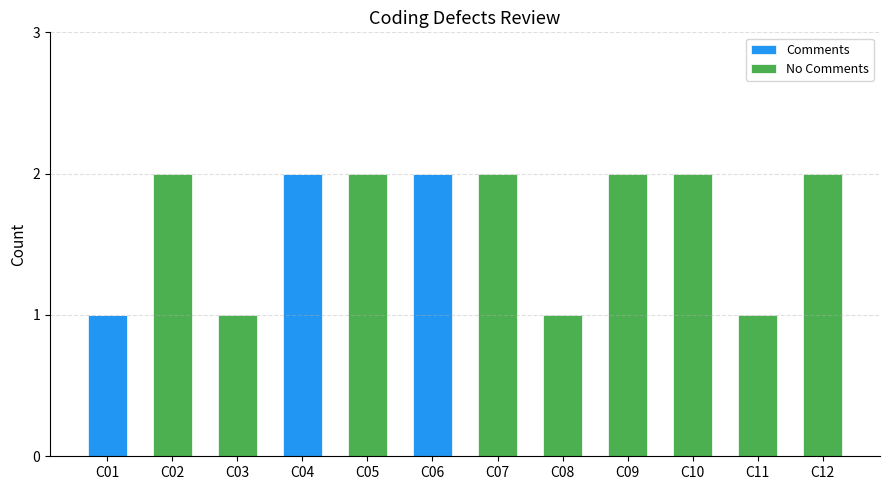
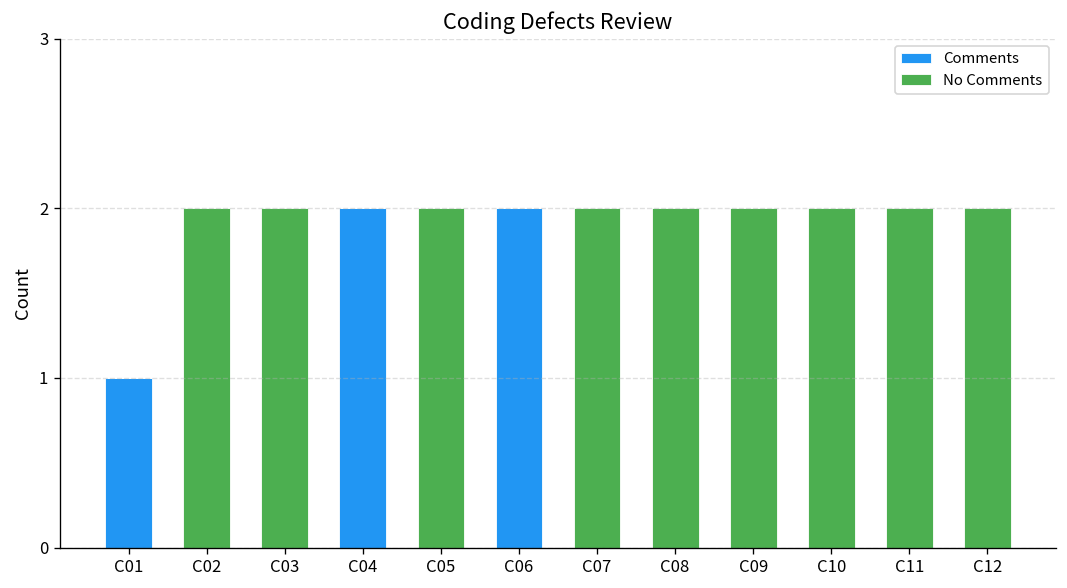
No Comments, C03: 1 -> 2
No Comments, C08: 1 -> 2
No Comments, C11: 1 -> 2
